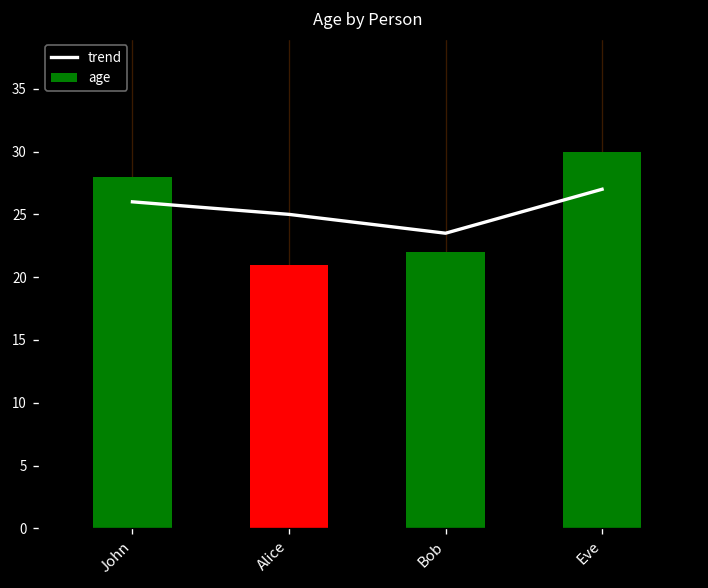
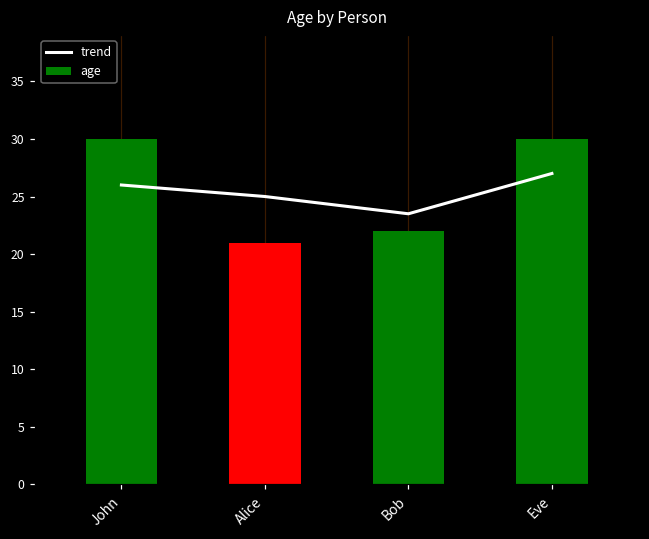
age, John: 28 -> 30
